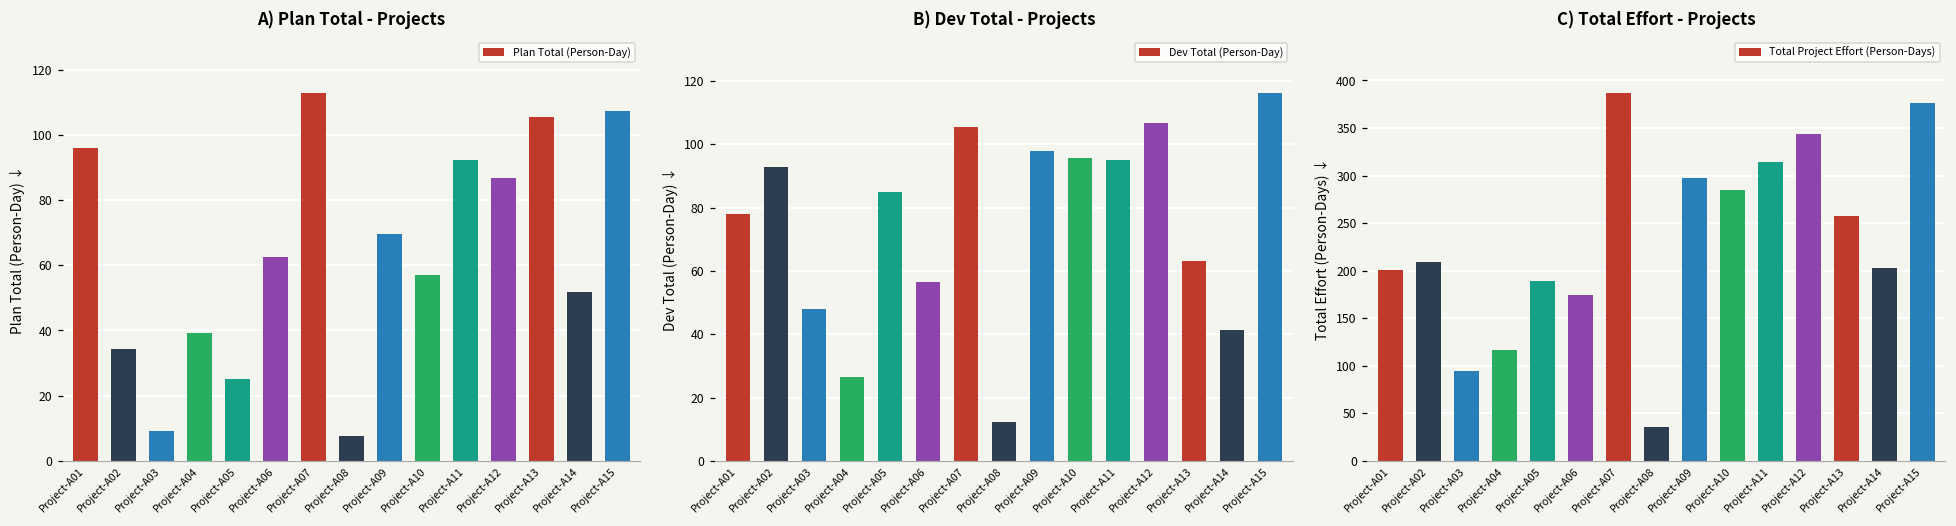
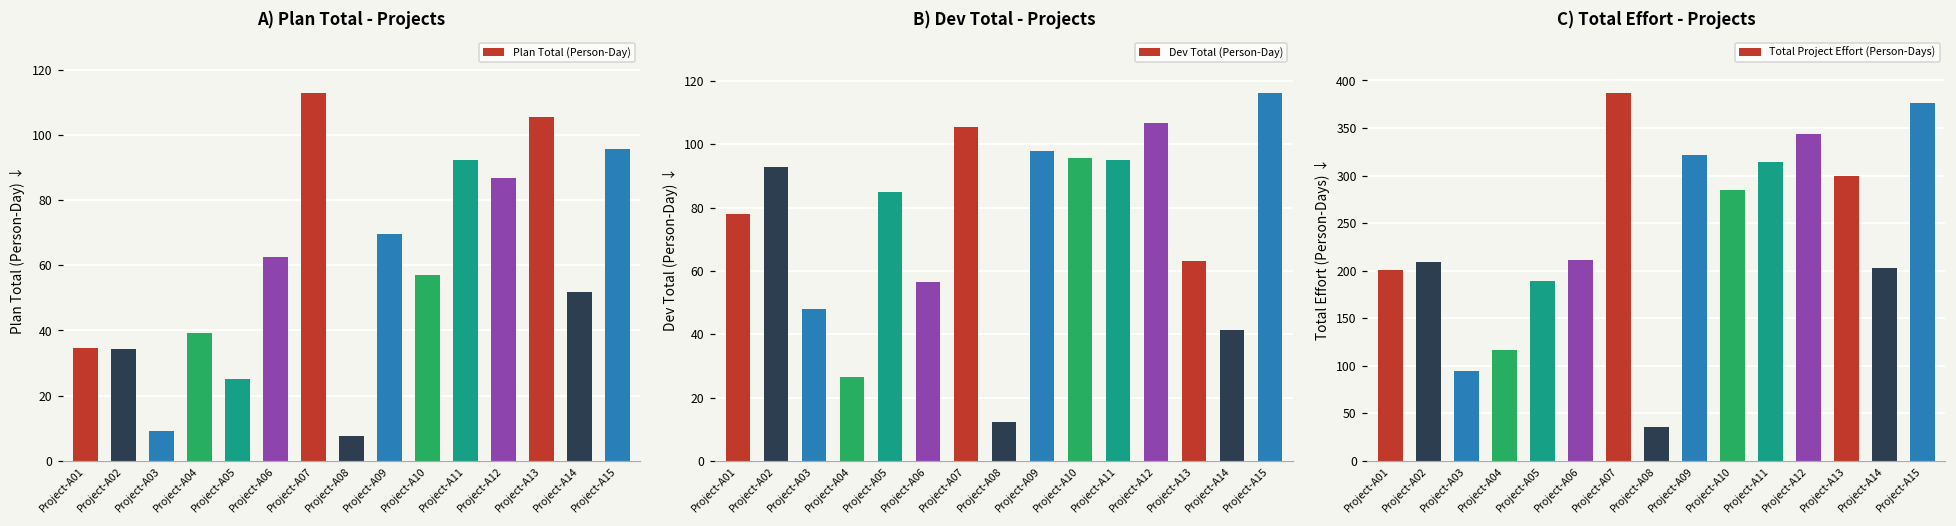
A) Plan Total - Projects, Project-A01: 96 -> 35
A) Plan Total - Projects, Project-A15: 107 -> 96
C) Total Effort - Projects, Project-A06: 170 -> 210
C) Total Effort - Projects, Project-A09: 300 -> 320
C) Total Effort - Projects, Project-A13: 260 -> 300
